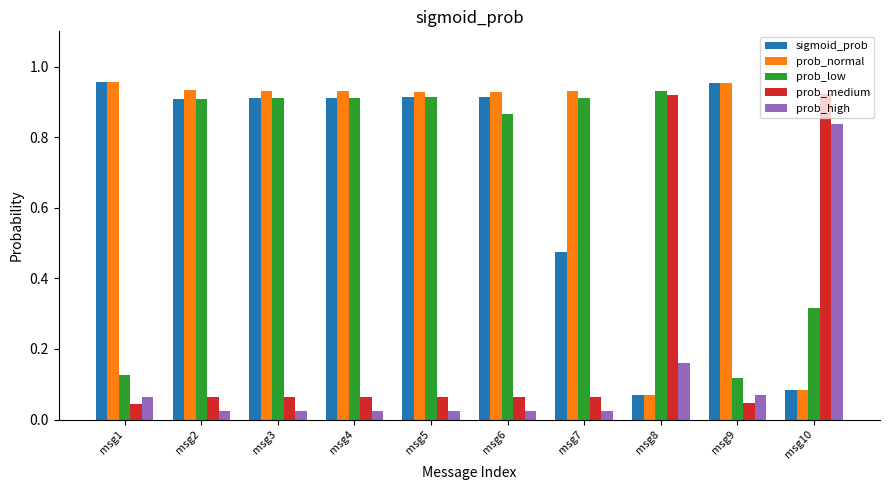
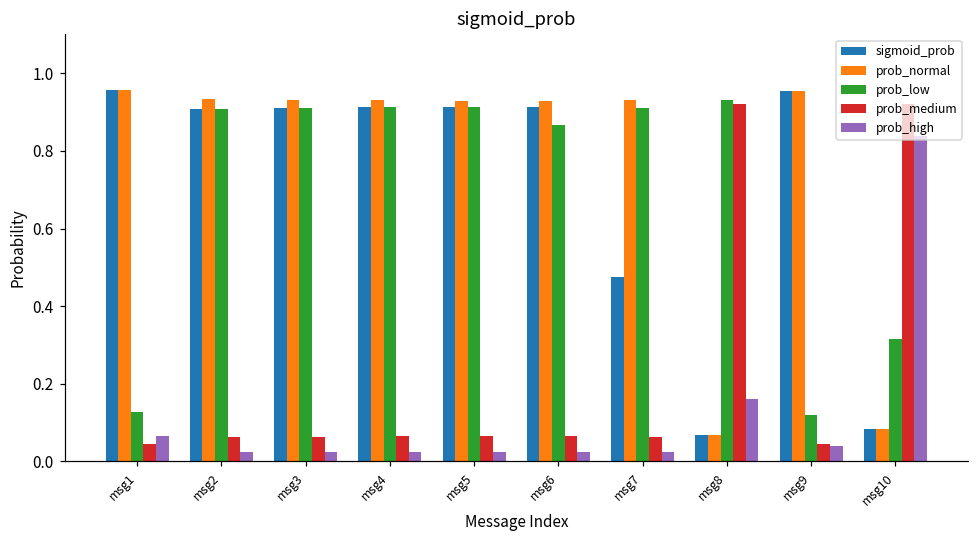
prob_high, msg9: 0.07 -> 0.04
